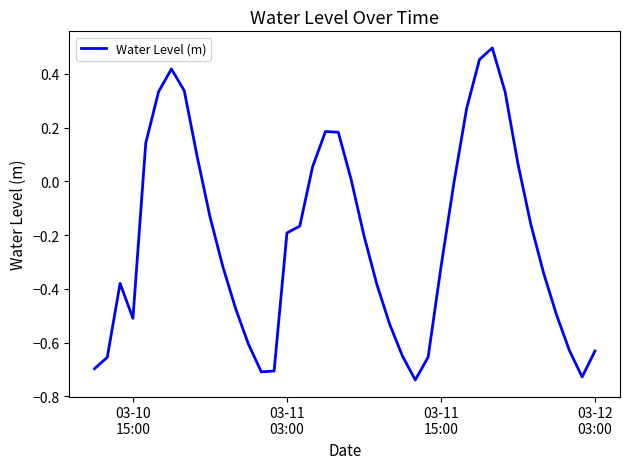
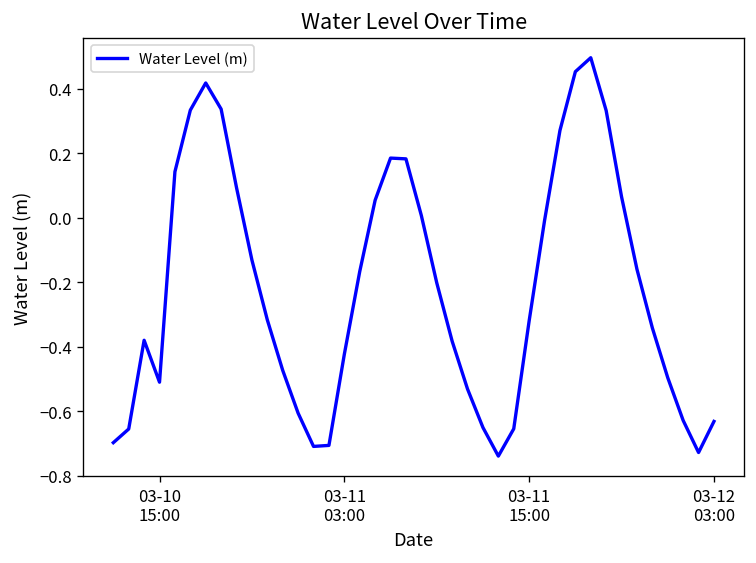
03-11 03:00: -0.19 -> -0.42
